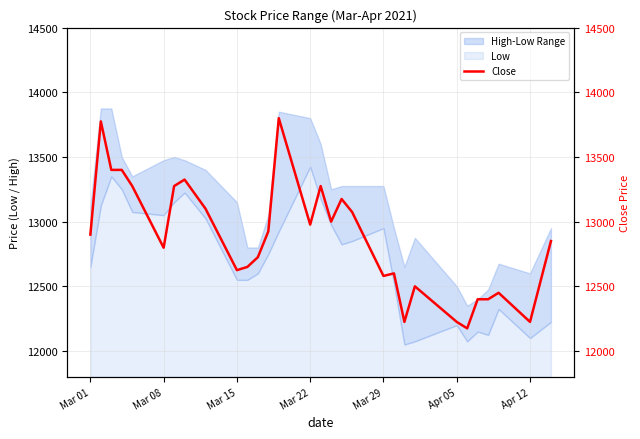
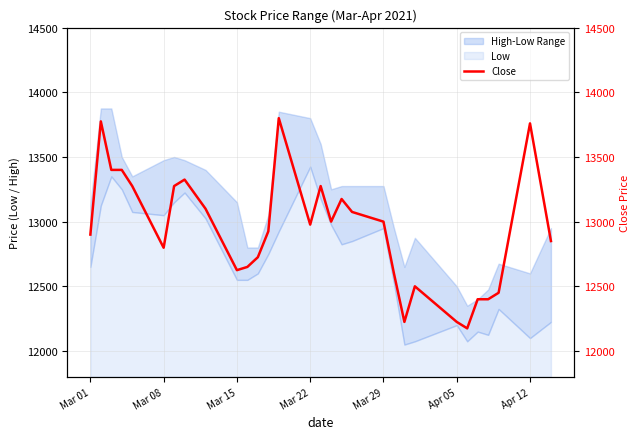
Close, Mar 29: 12580 -> 13000
Close, Apr 12: 12230 -> 13760
